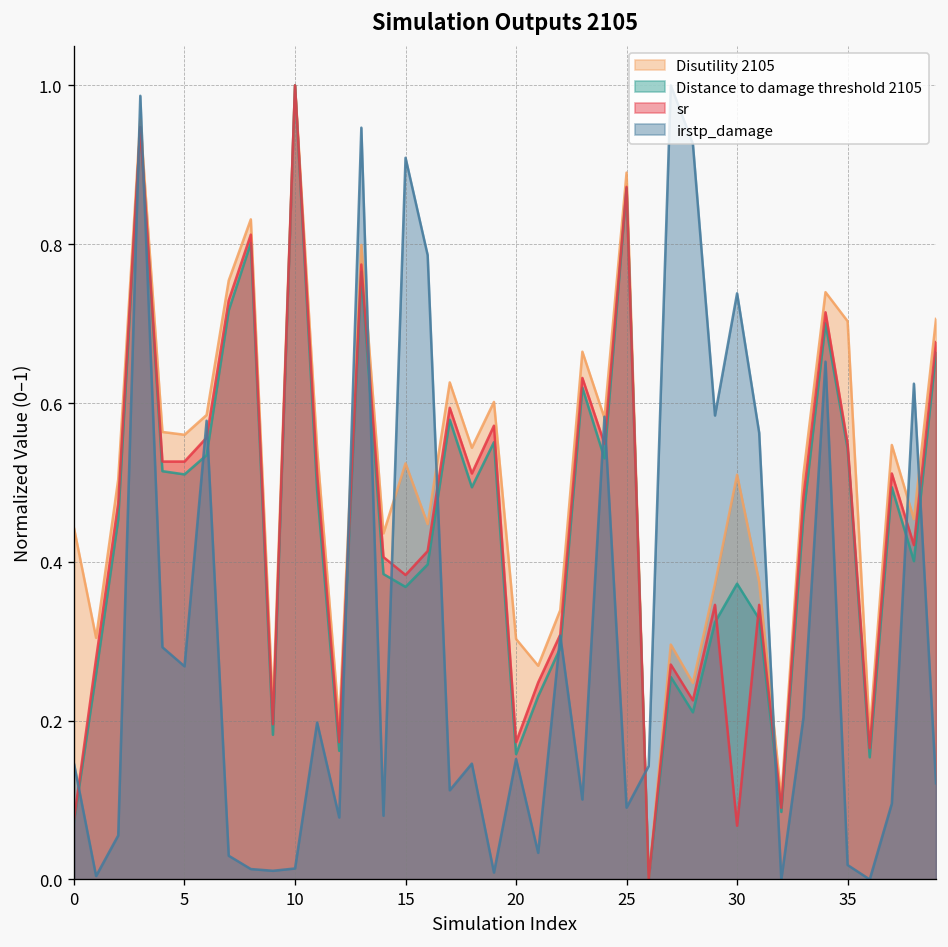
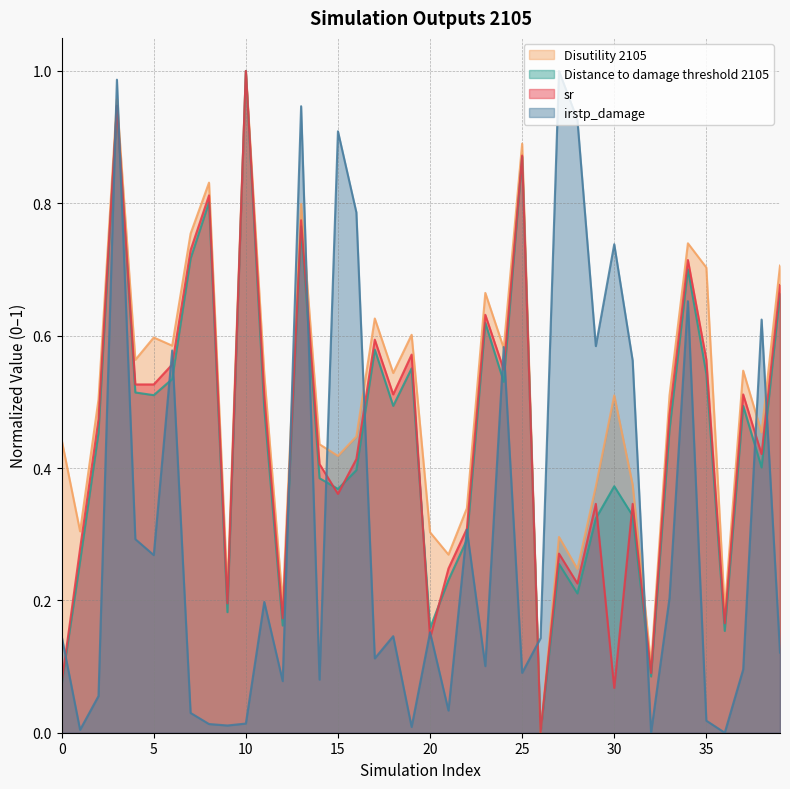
Disutility 2105, 5: 0.56 -> 0.60
Disutility 2105, 15: 0.52 -> 0.42
sr, 15: 0.38 -> 0.36
sr, 20: 0.17 -> 0.14
sr, 35: 0.55 -> 0.56
